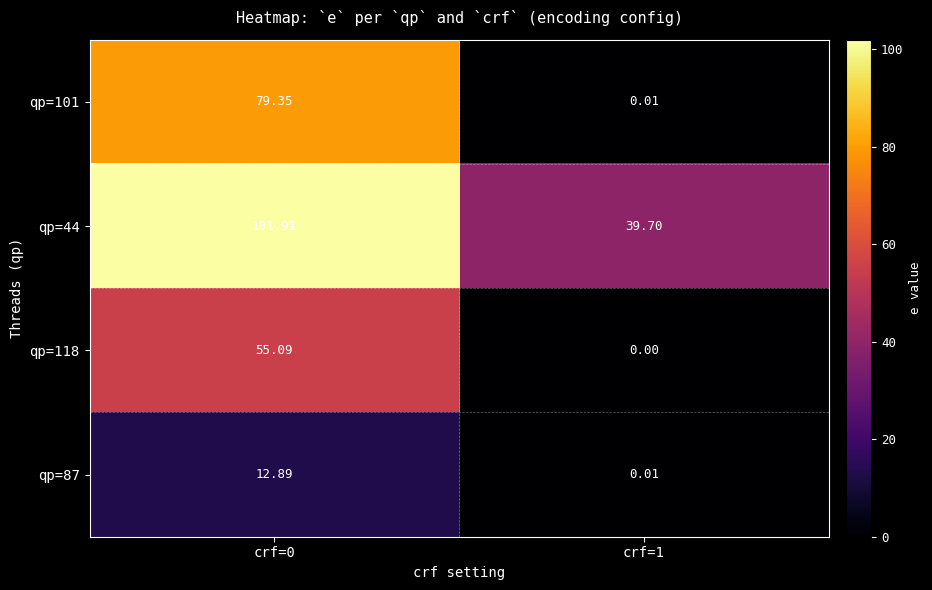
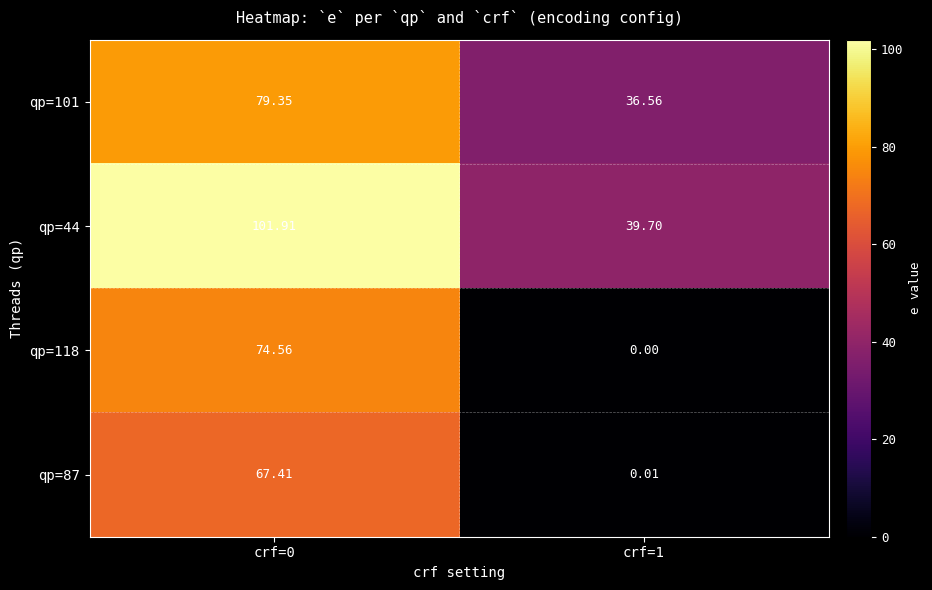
qp=101, crf=1: 0.01 -> 36.56
qp=118, crf=0: 55.09 -> 74.56
qp=87, crf=0: 12.89 -> 67.41
